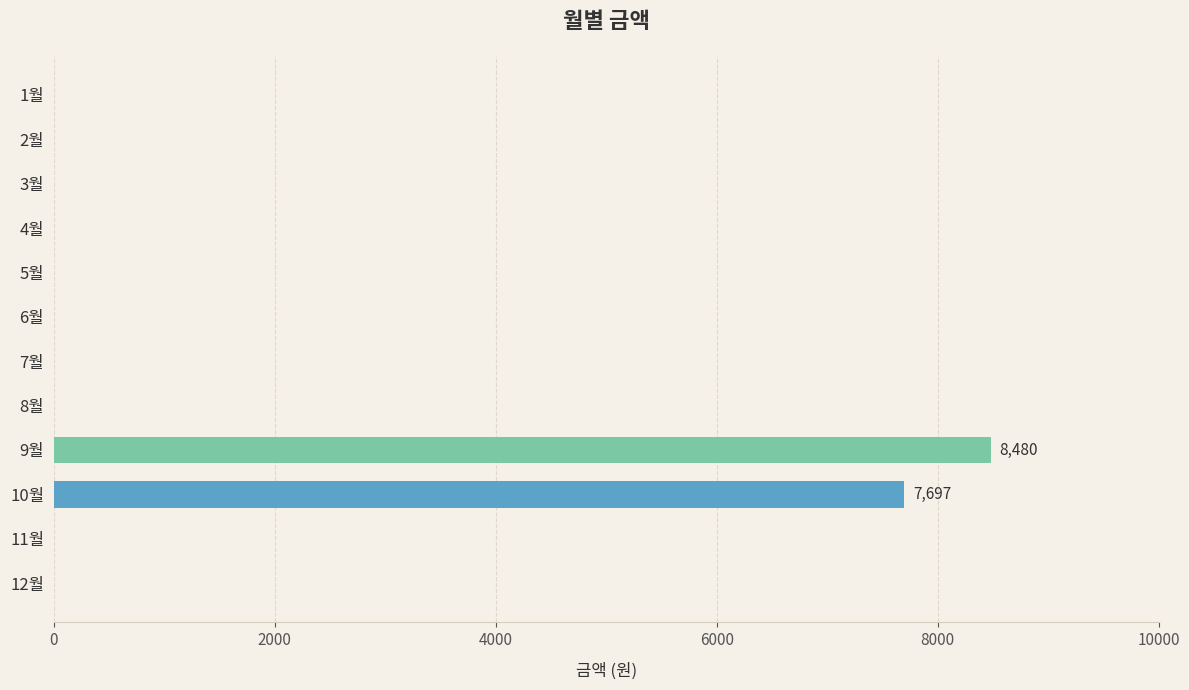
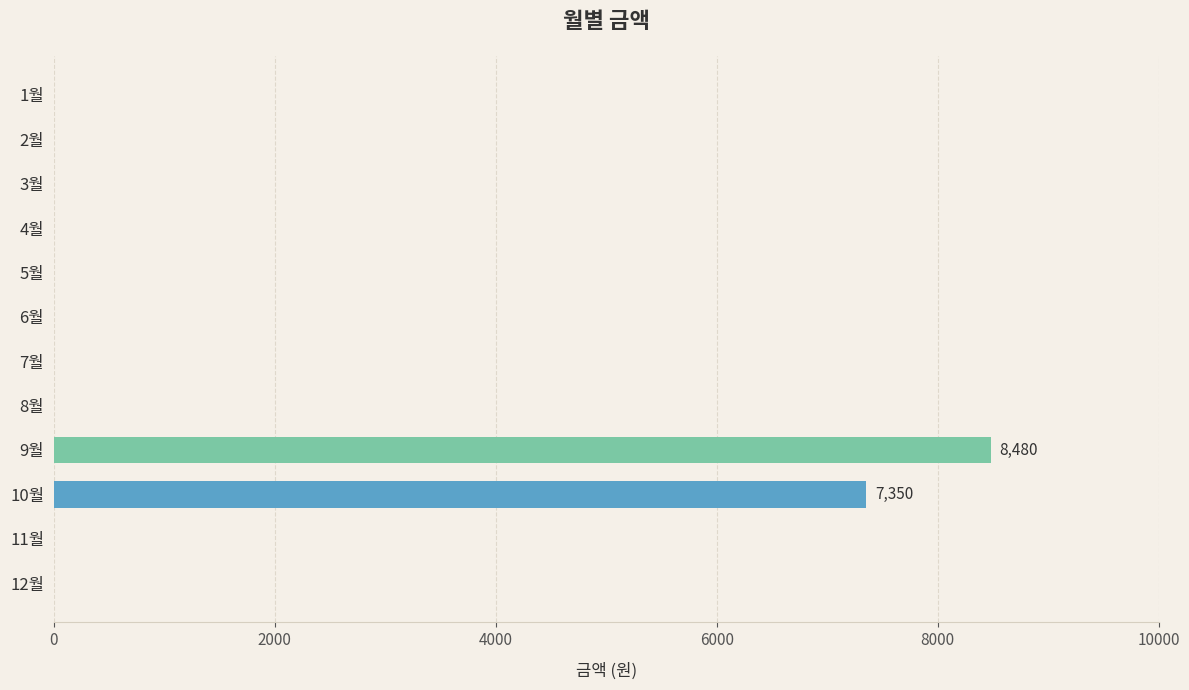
10월: 7,697 -> 7,350
